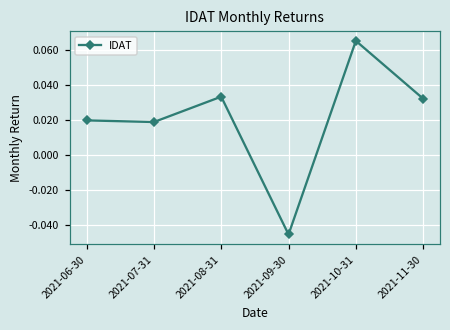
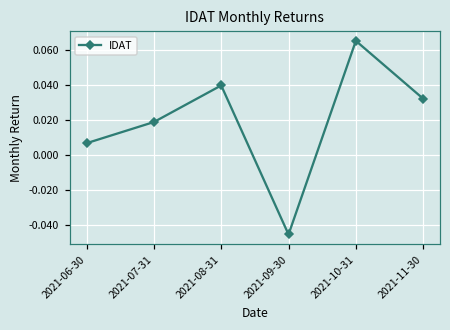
2021-06-30: 0.020 -> 0.007
2021-08-31: 0.033 -> 0.040
